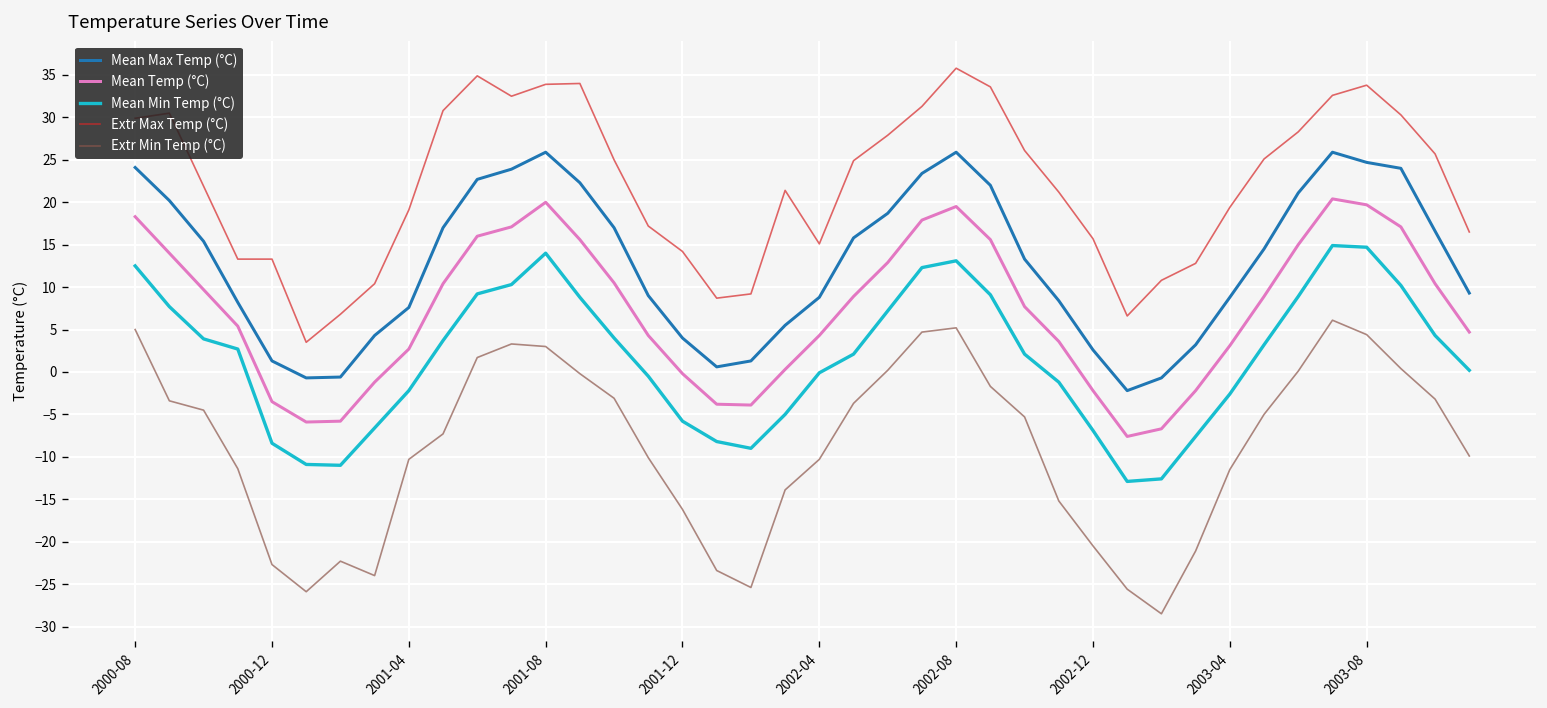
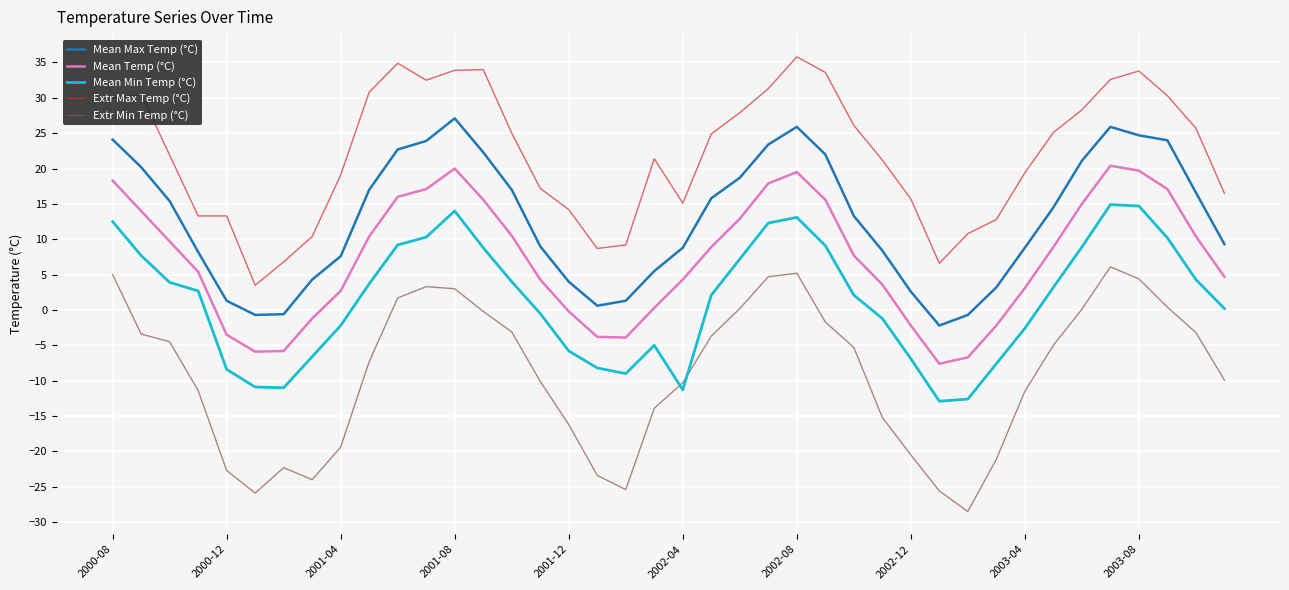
Extr Min Temp (°C), 2001-04: -10 -> -19
Mean Max Temp (°C), 2001-08: 26 -> 27
Mean Min Temp (°C), 2002-04: 0 -> -11
